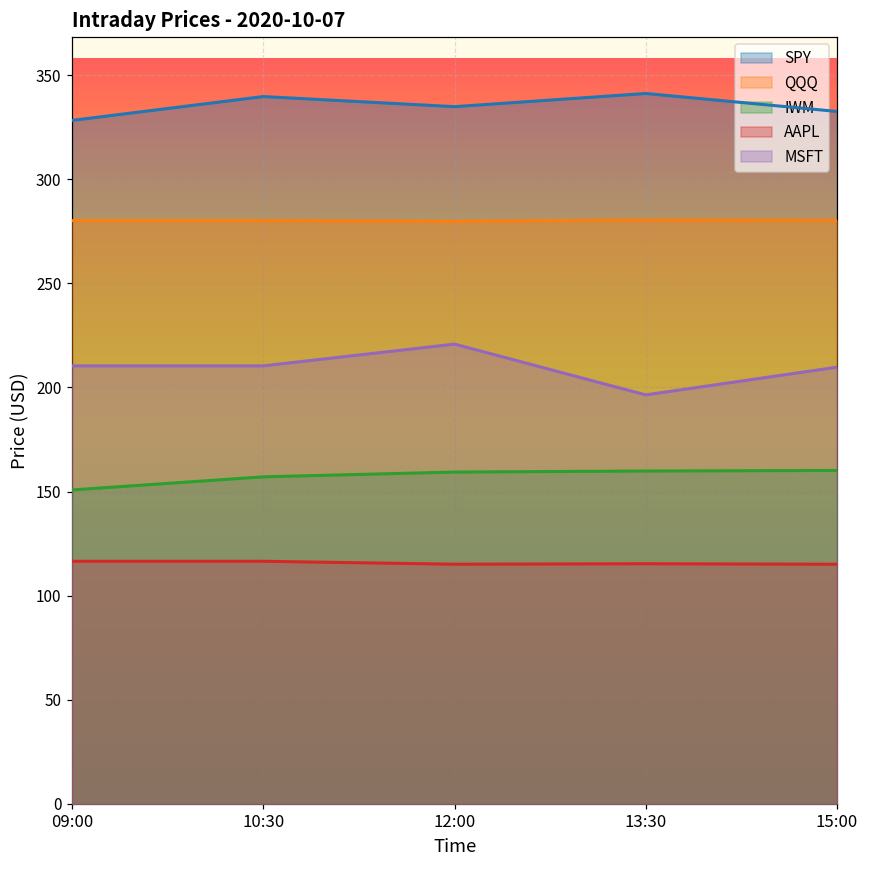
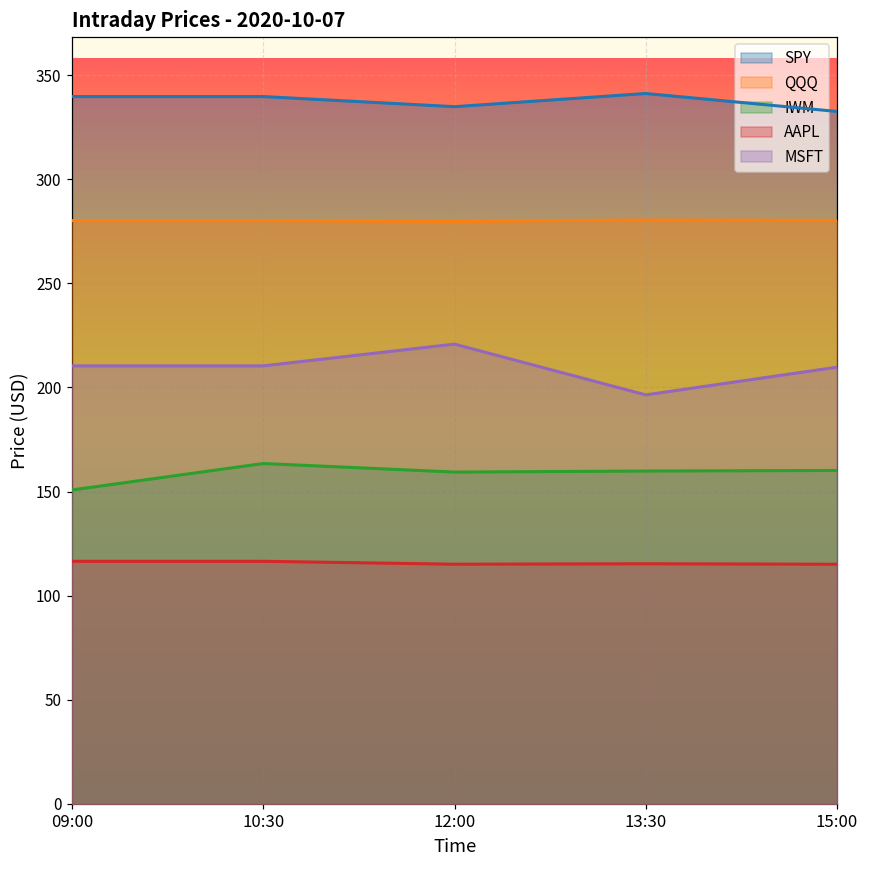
SPY, 09:00: 328 -> 340
IWM, 10:30: 157 -> 163
